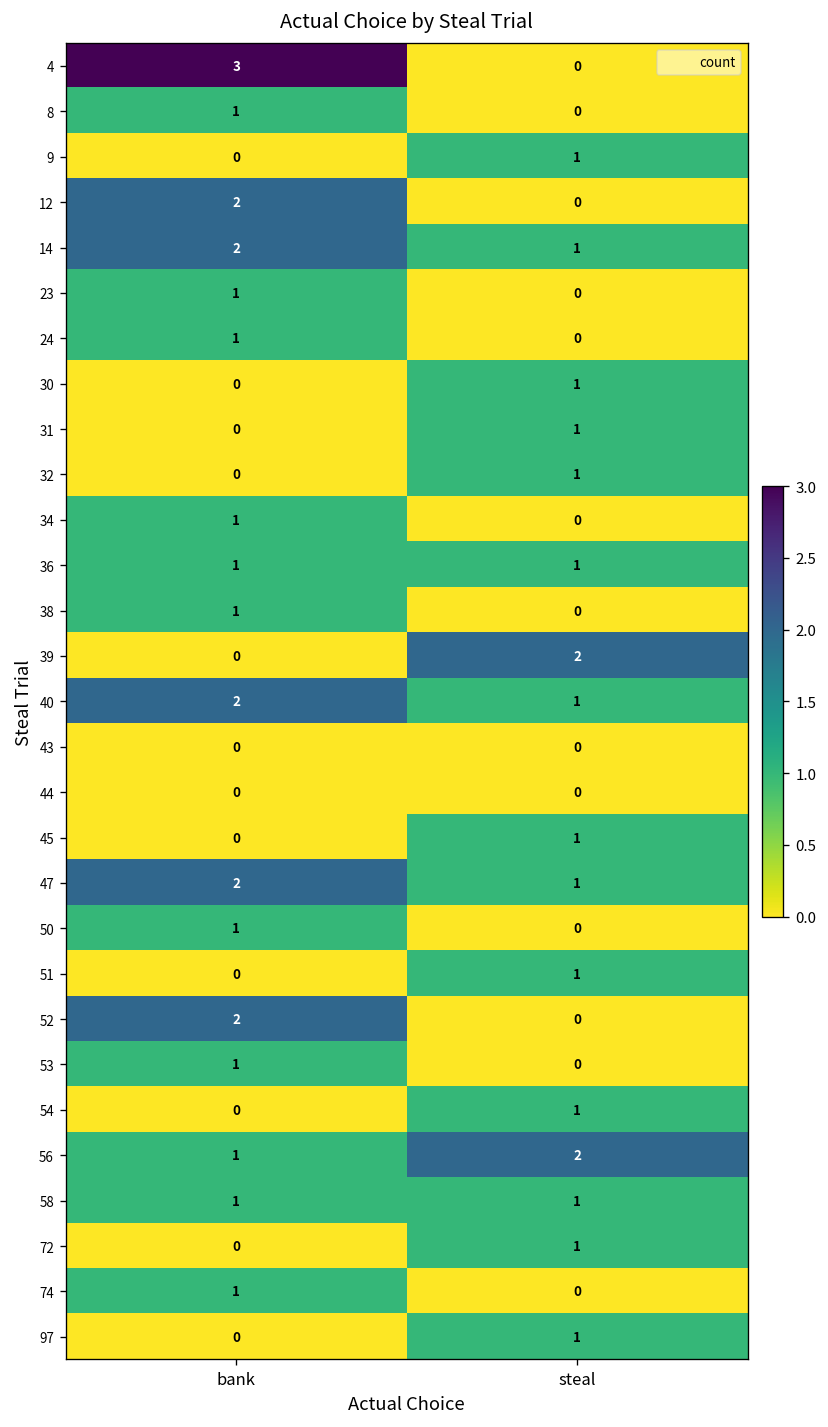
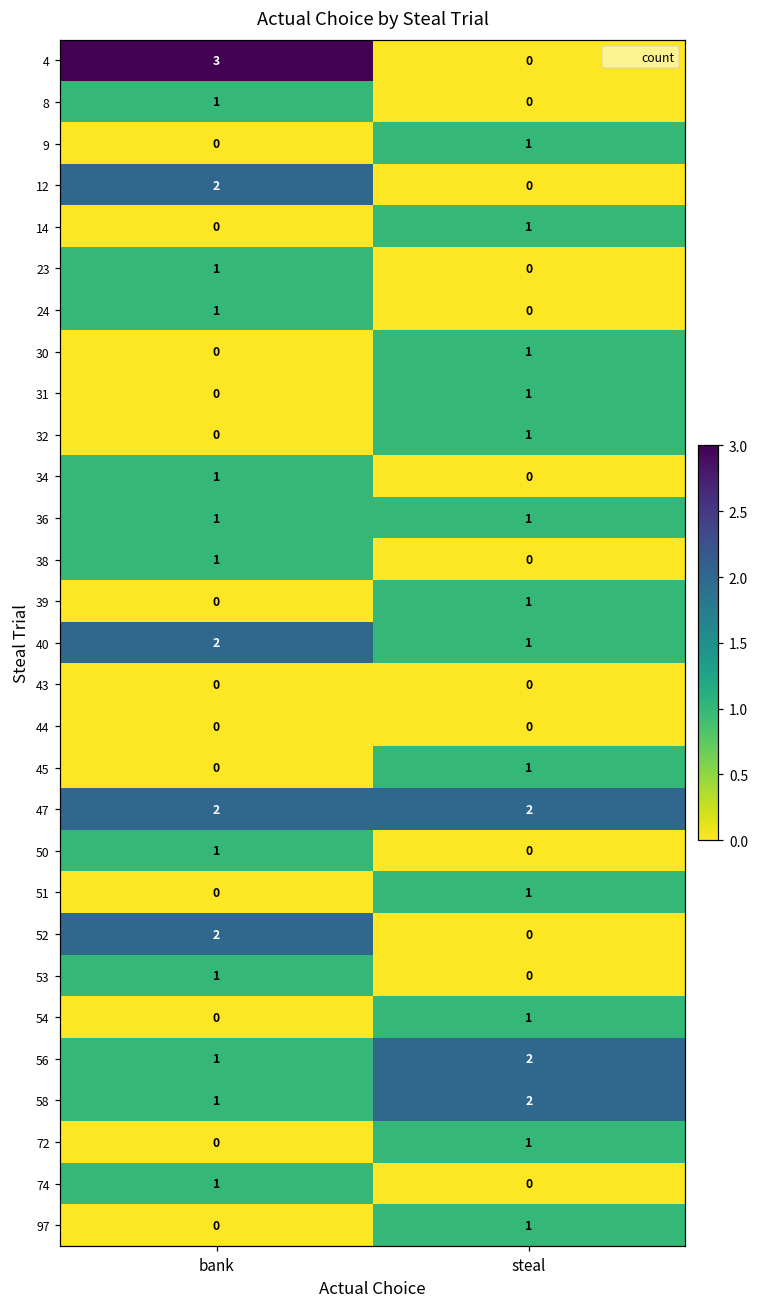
14, bank: 2 -> 0
39, steal: 2 -> 1
47, steal: 1 -> 2
58, steal: 1 -> 2
